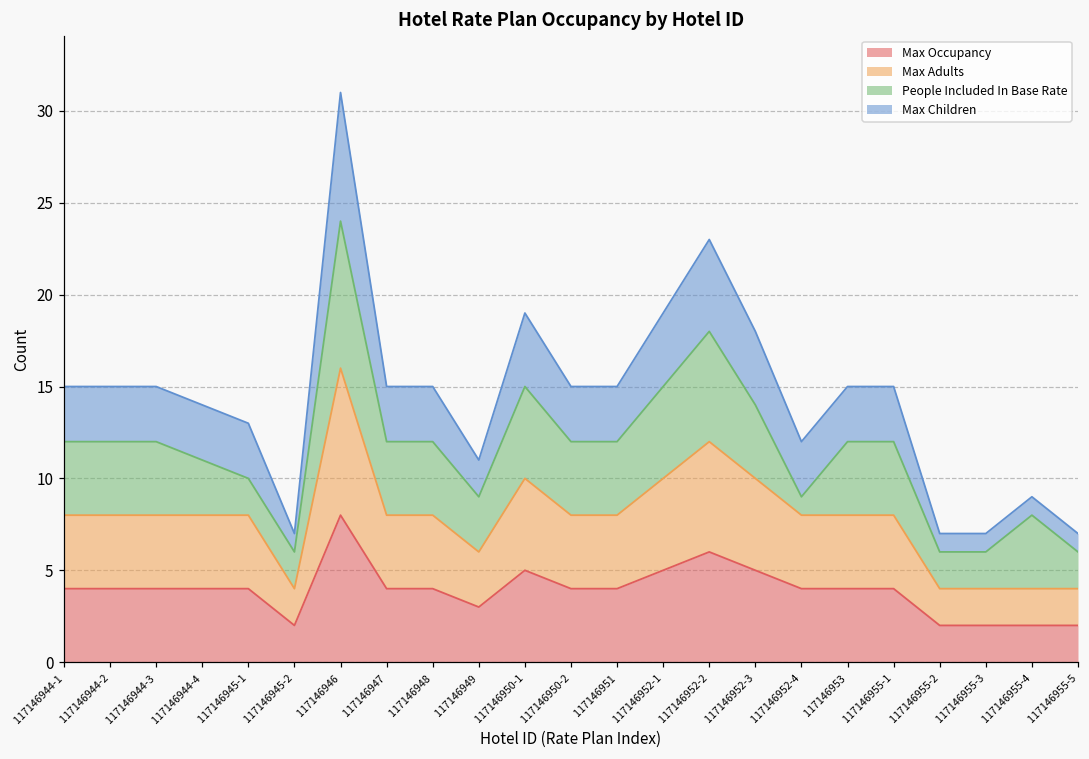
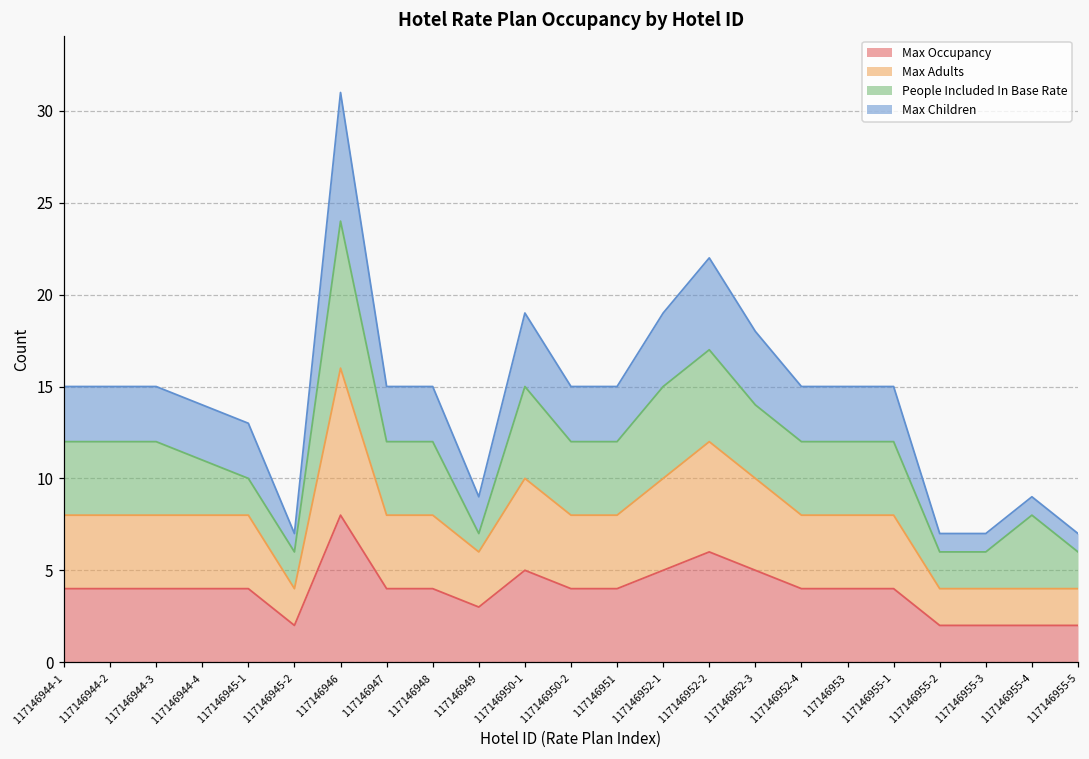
People Included In Base Rate, 117146949: 3 -> 1
People Included In Base Rate, 117146952-2: 6 -> 5
People Included In Base Rate, 117146952-4: 1 -> 4
